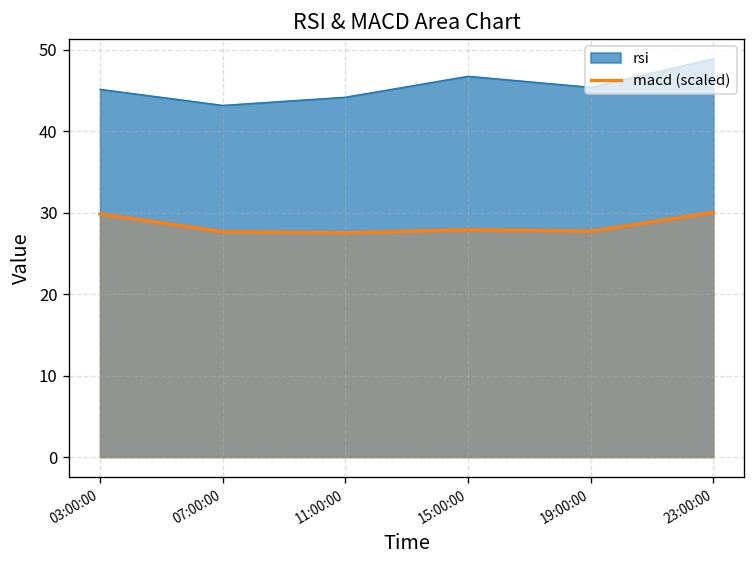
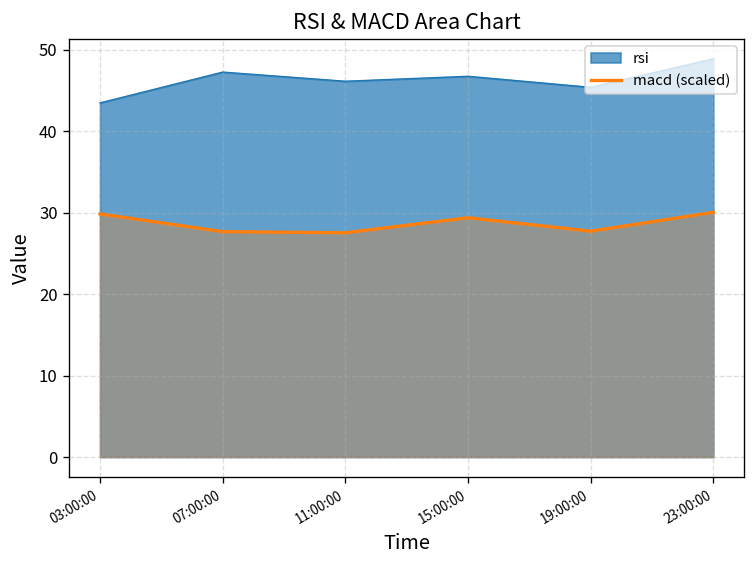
rsi, 03:00:00: 45 -> 43
rsi, 07:00:00: 43 -> 47
rsi, 11:00:00: 44 -> 46
macd (scaled), 15:00:00: 28 -> 29
